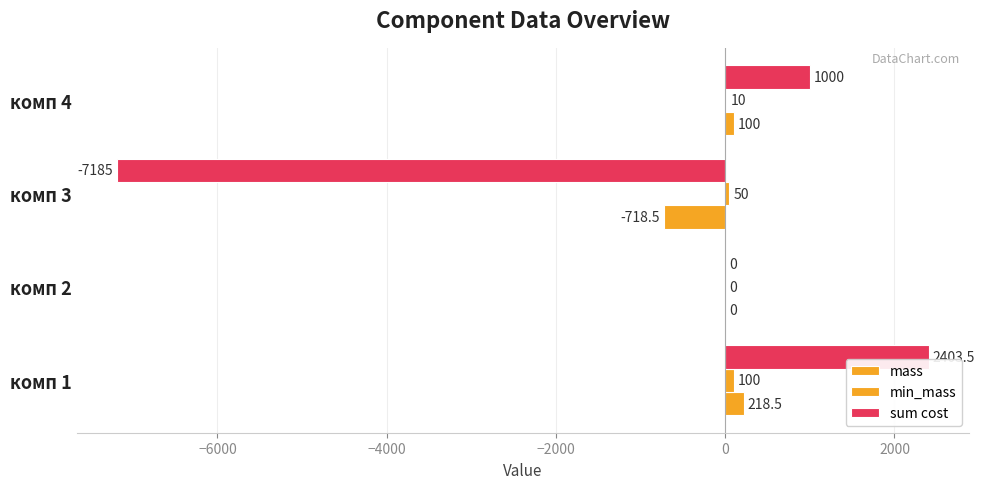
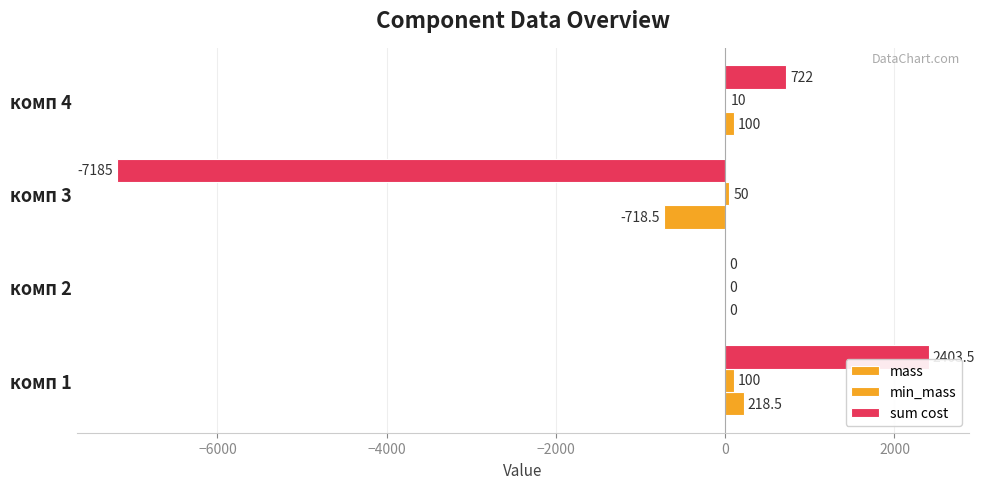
sum cost, комп 4: 1000 -> 722
